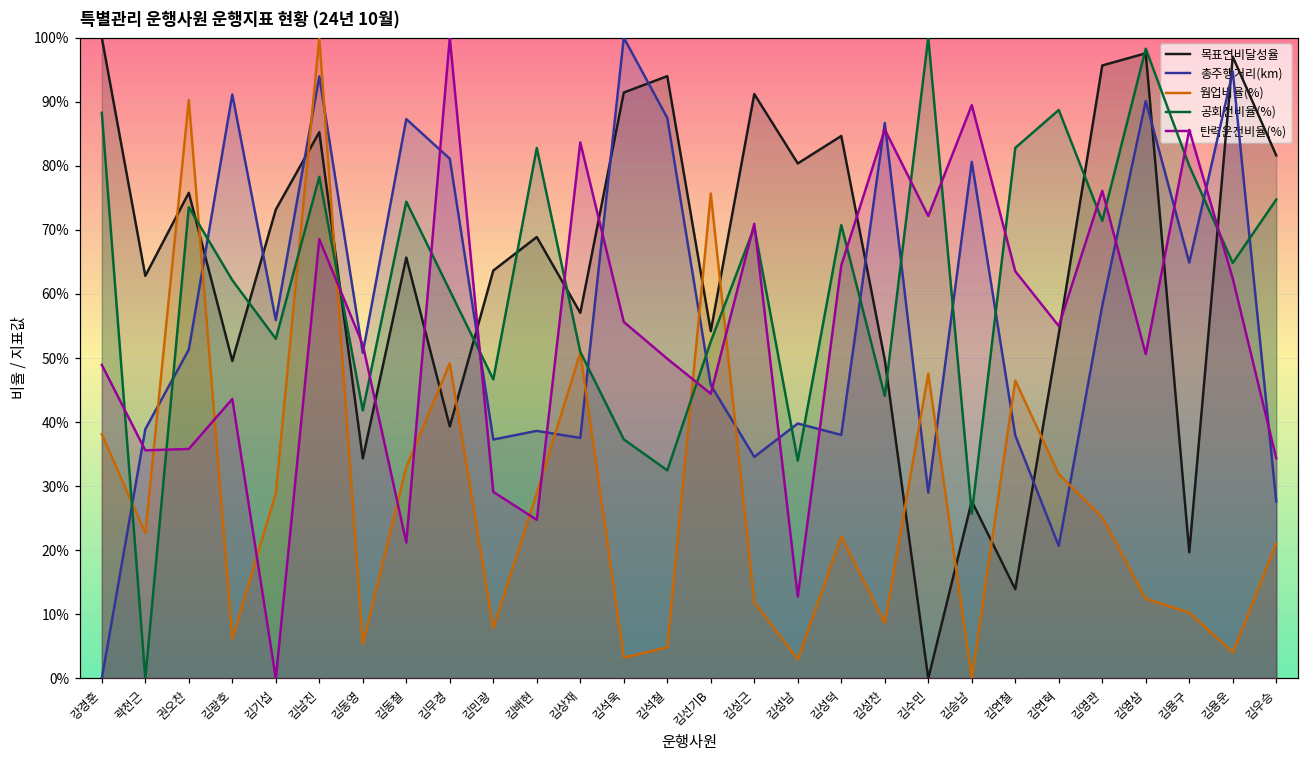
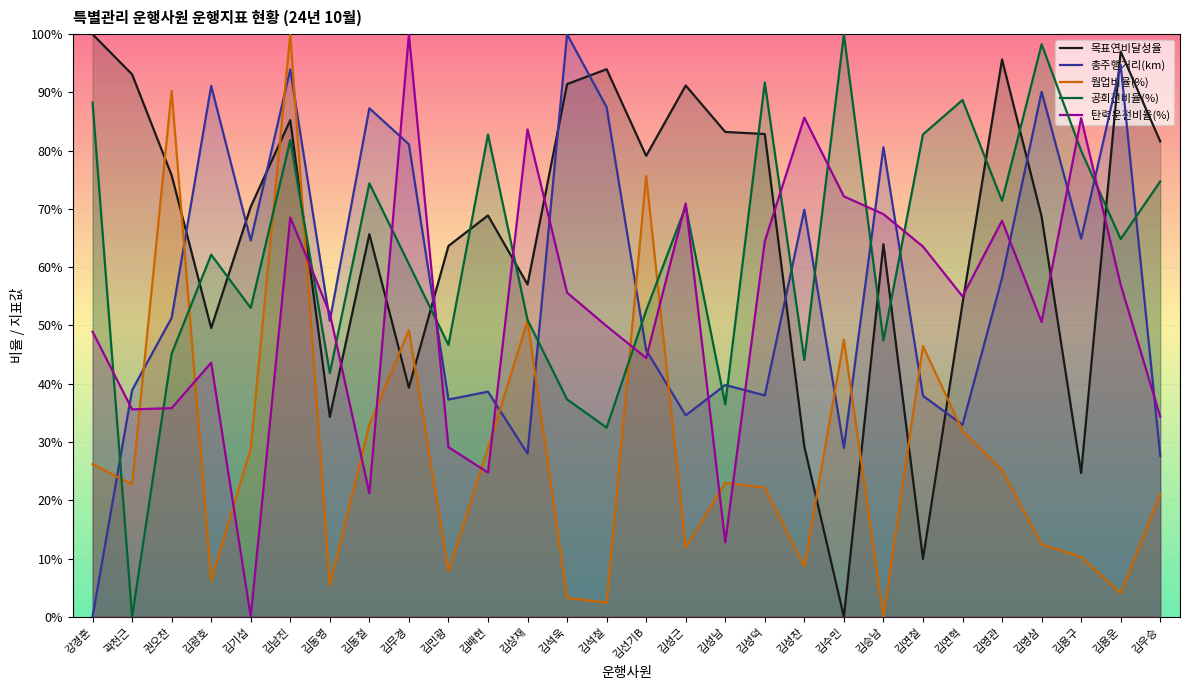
웜업비율(%), 강경훈: 38% -> 26%
목표연비달성율, 곽천근: 63% -> 93%
공회전비율(%), 권오찬: 74% -> 45%
목표연비달성율, 김기섭: 73% -> 70%
총주행거리(km), 김기섭: 56% -> 65%
공회전비율(%), 김남진: 78% -> 82%
총주행거리(km), 김상재: 38% -> 28%
웜업비율(%), 김석철: 5% -> 2%
목표연비달성율, 김선기B: 54% -> 79%
목표연비달성율, 김성남: 80% -> 83%
웜업비율(%), 김성남: 3% -> 23%
공회전비율(%), 김성남: 34% -> 36%
목표연비달성율, 김성덕: 85% -> 83%
공회전비율(%), 김성덕: 71% -> 92%
목표연비달성율, 김성찬: 50% -> 29%
총주행거리(km), 김성찬: 87% -> 70%
목표연비달성율, 김승남: 28% -> 64%
공회전비율(%), 김승남: 26% -> 47%
탄력운전비율(%), 김승남: 89% -> 69%
목표연비달성율, 김연철: 14% -> 10%
총주행거리(km), 김연혁: 21% -> 33%
탄력운전비율(%), 김영관: 76% -> 68%
목표연비달성율, 김영삼: 98% -> 69%
목표연비달성율, 김용구: 20% -> 25%
탄력운전비율(%), 김용운: 62% -> 57%
